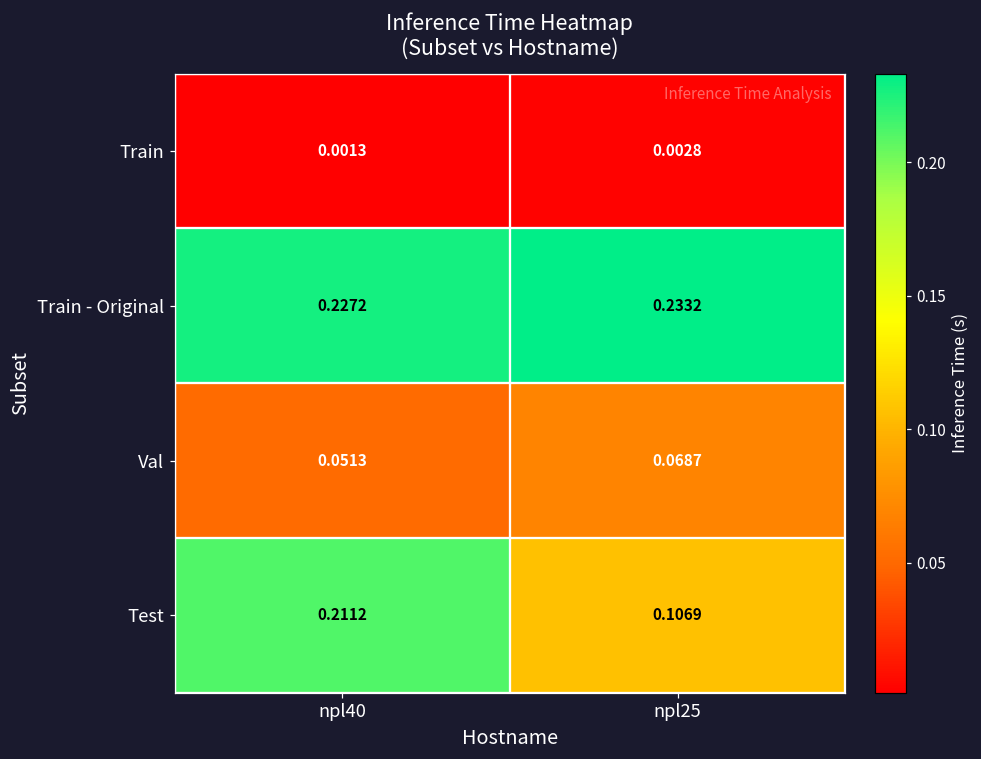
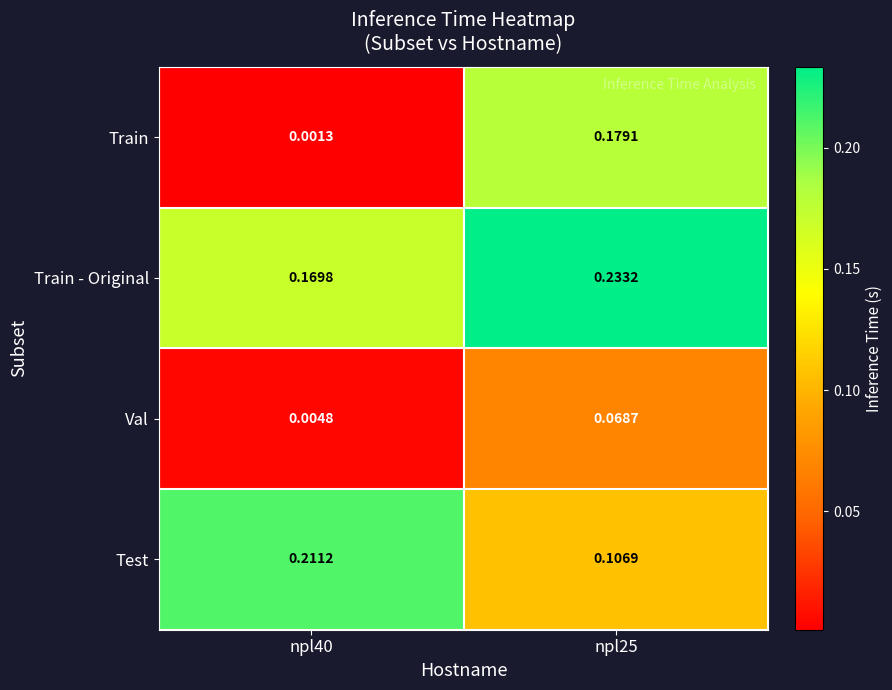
Train, npl25: 0.0028 -> 0.1791
Train - Original, npl40: 0.2272 -> 0.1698
Val, npl40: 0.0513 -> 0.0048
